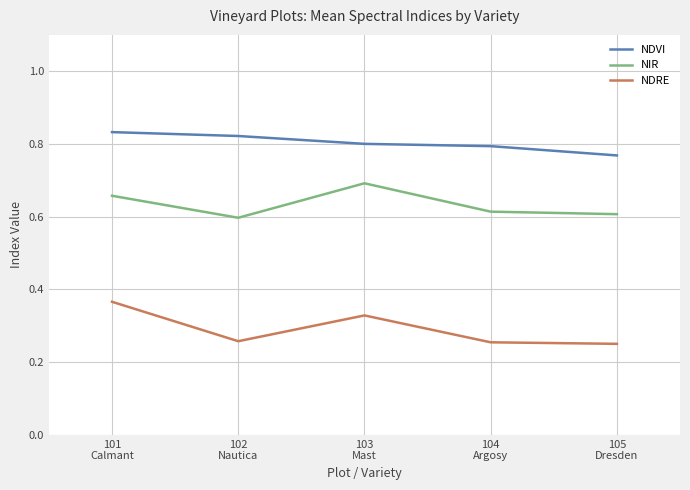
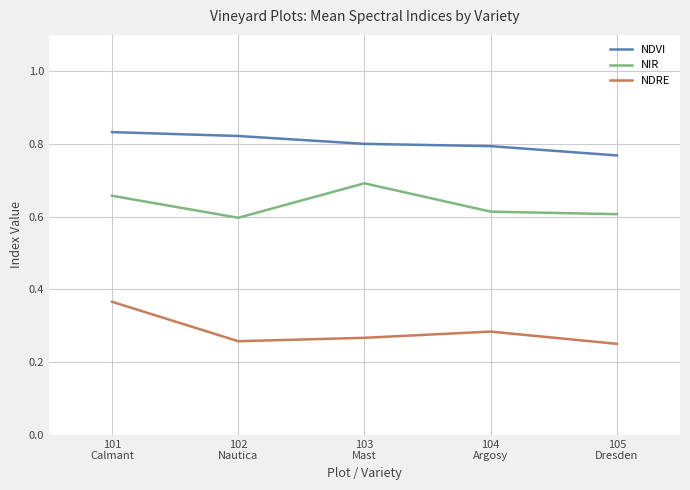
NDRE, 103 Mast: 0.33 -> 0.27
NDRE, 104 Argosy: 0.25 -> 0.28
